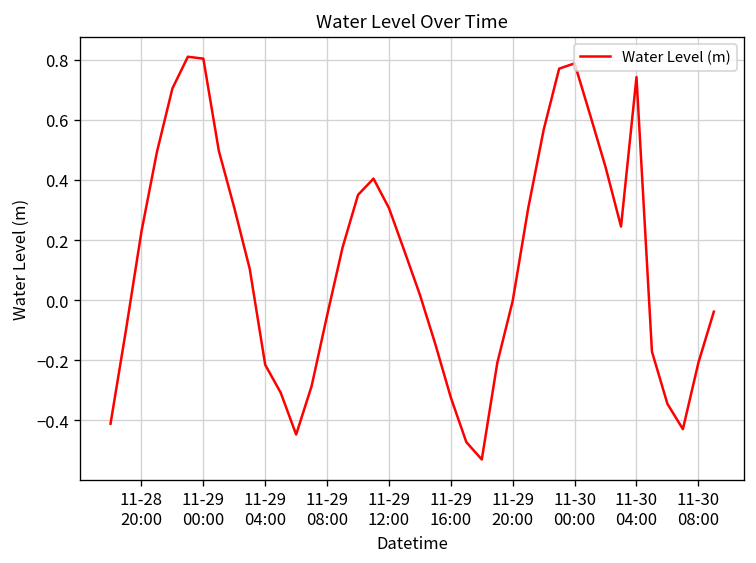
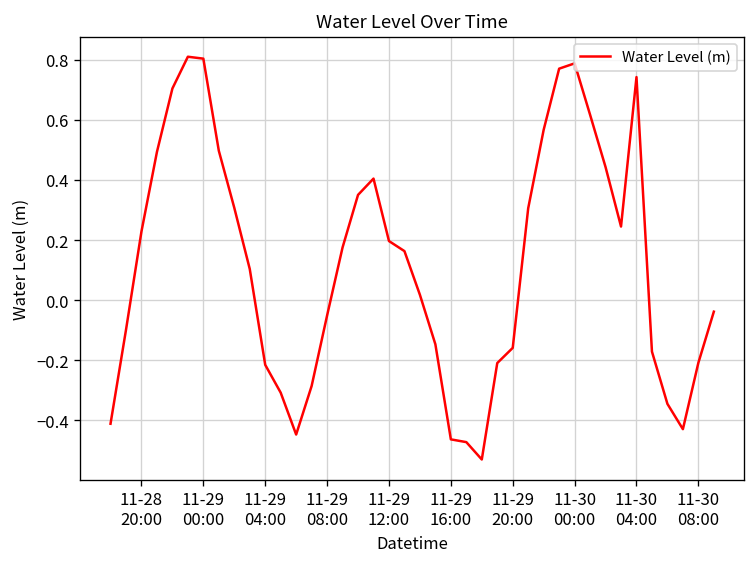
11-29 12:00: 0.31 -> 0.20
11-29 16:00: -0.32 -> -0.46
11-29 20:00: 0.00 -> -0.16
